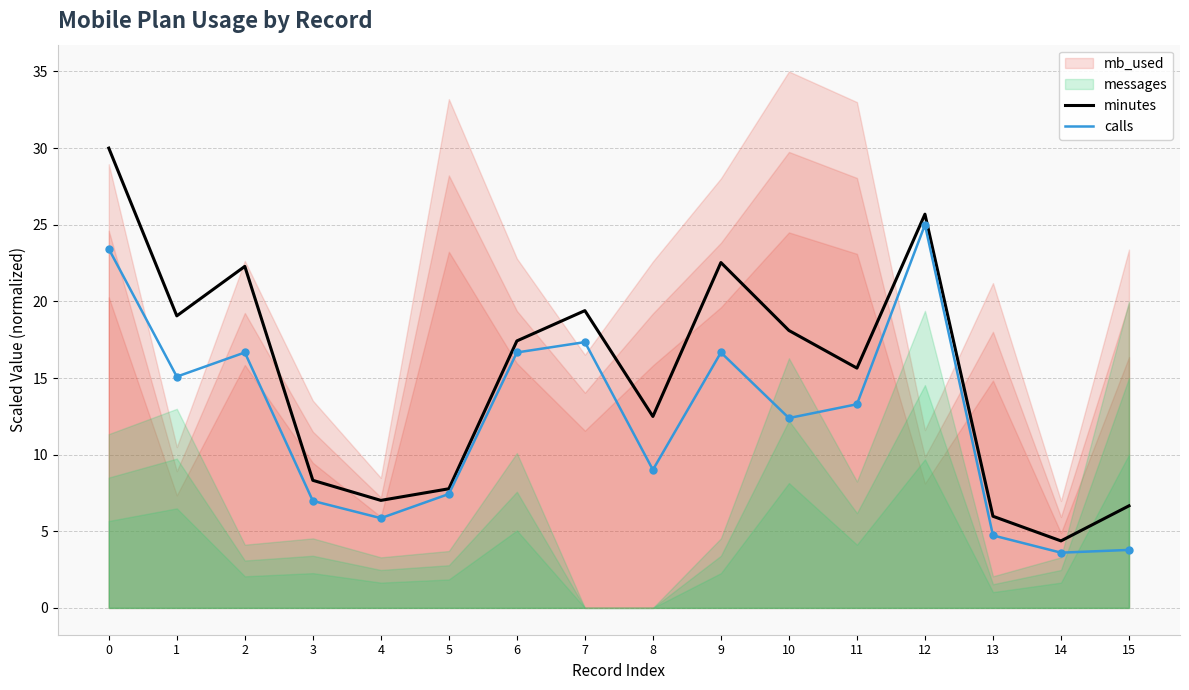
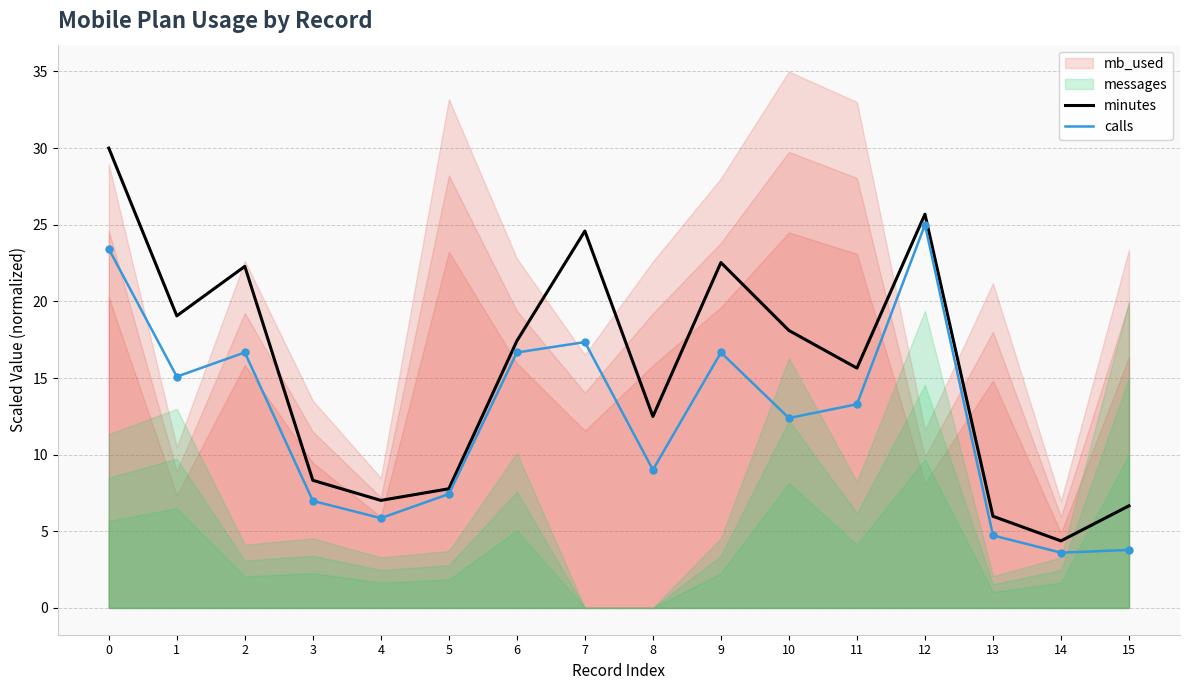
minutes, 7: 19.4 -> 24.6
